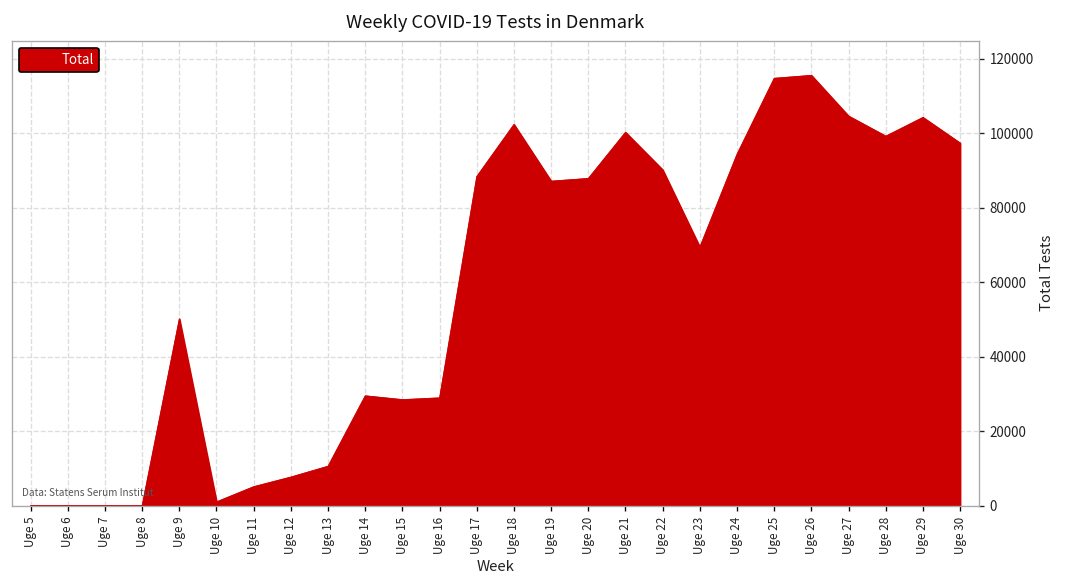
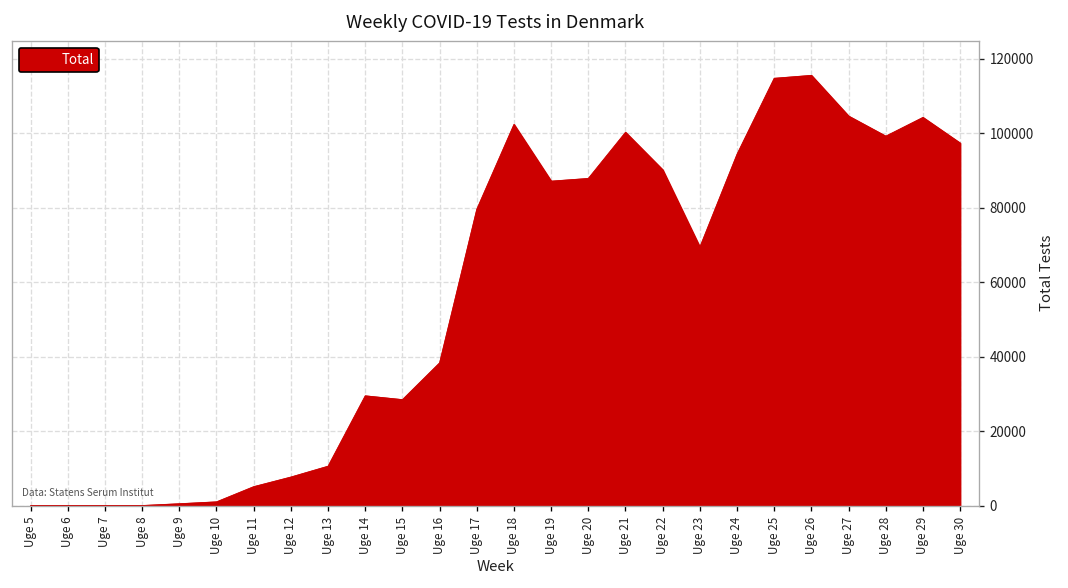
Uge 9: 50000 -> 0
Uge 16: 29000 -> 38000
Uge 17: 88000 -> 80000
